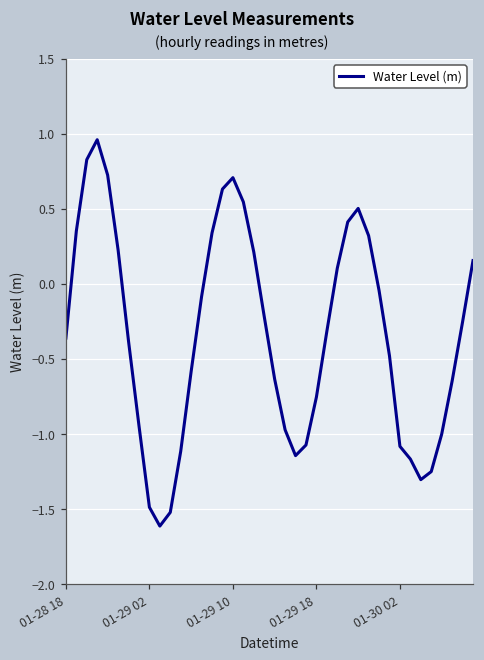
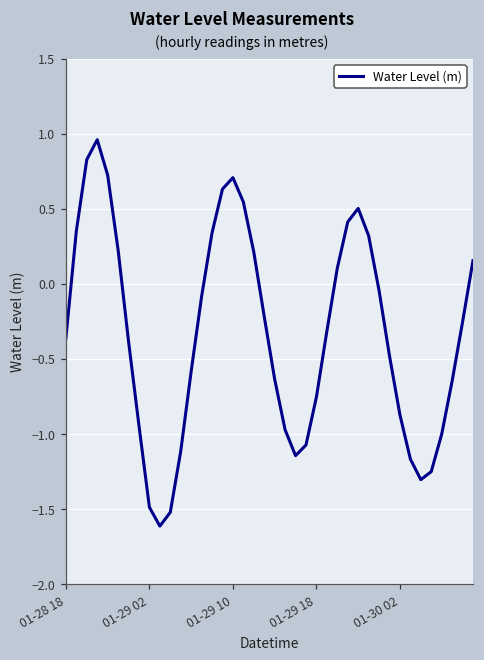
01-30 02: -1.08 -> -0.87
